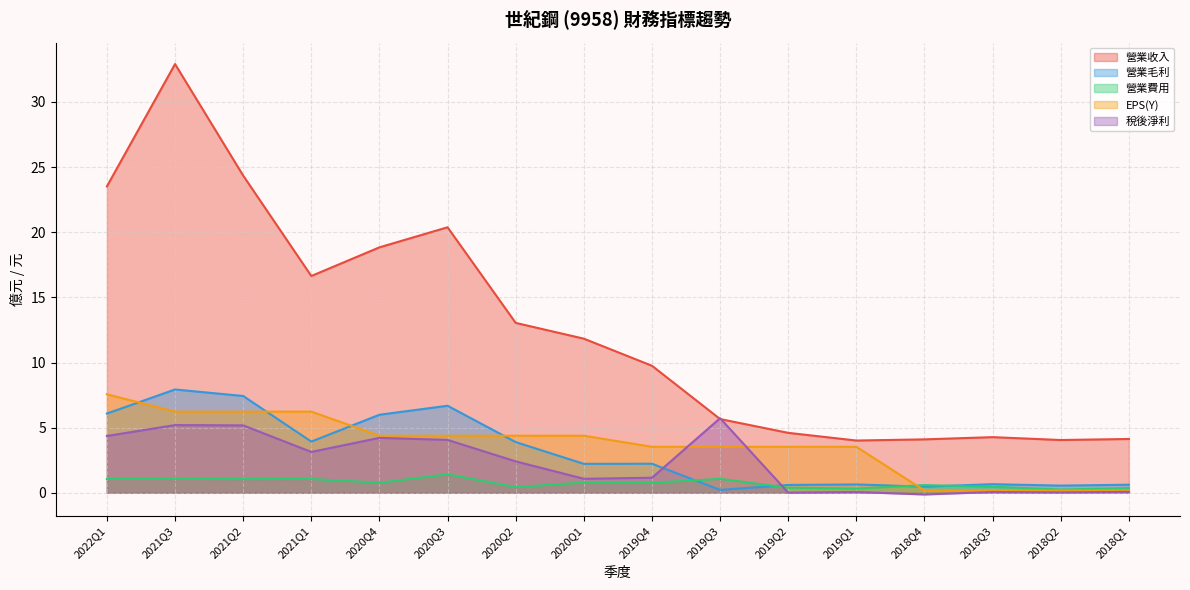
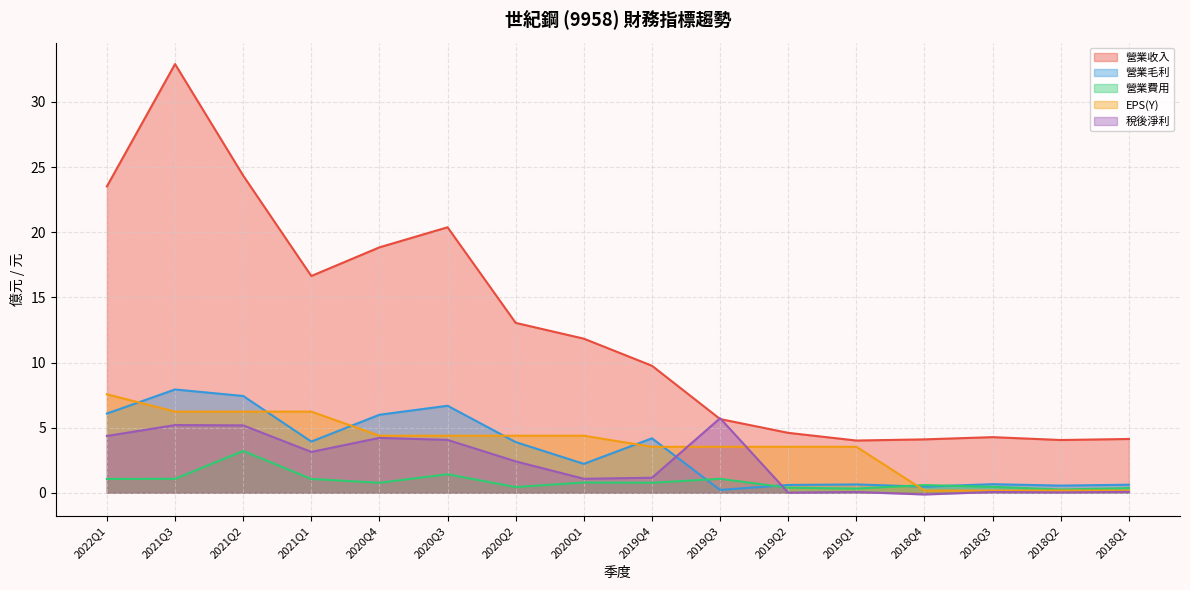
營業費用, 2021Q2: 1.1 -> 3.2
營業毛利, 2019Q4: 2.2 -> 4.2
